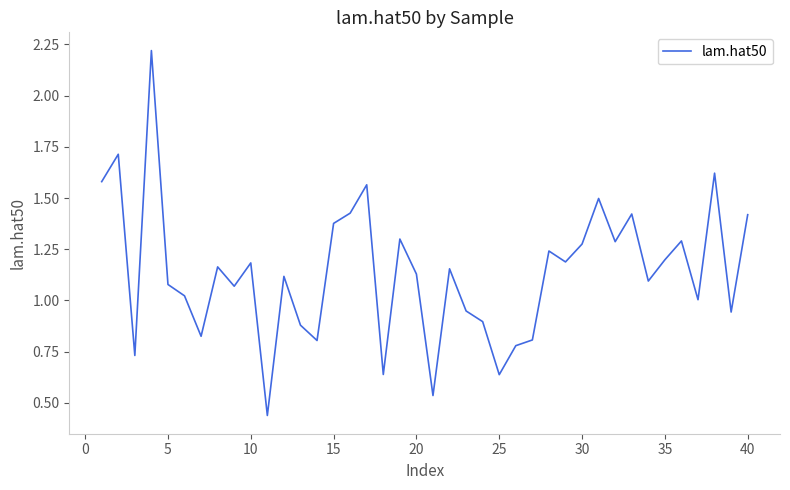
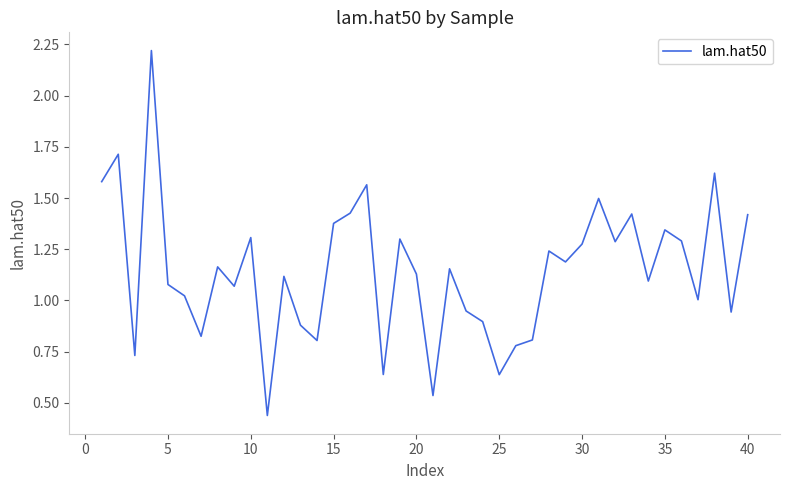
10: 1.18 -> 1.31
35: 1.20 -> 1.34
